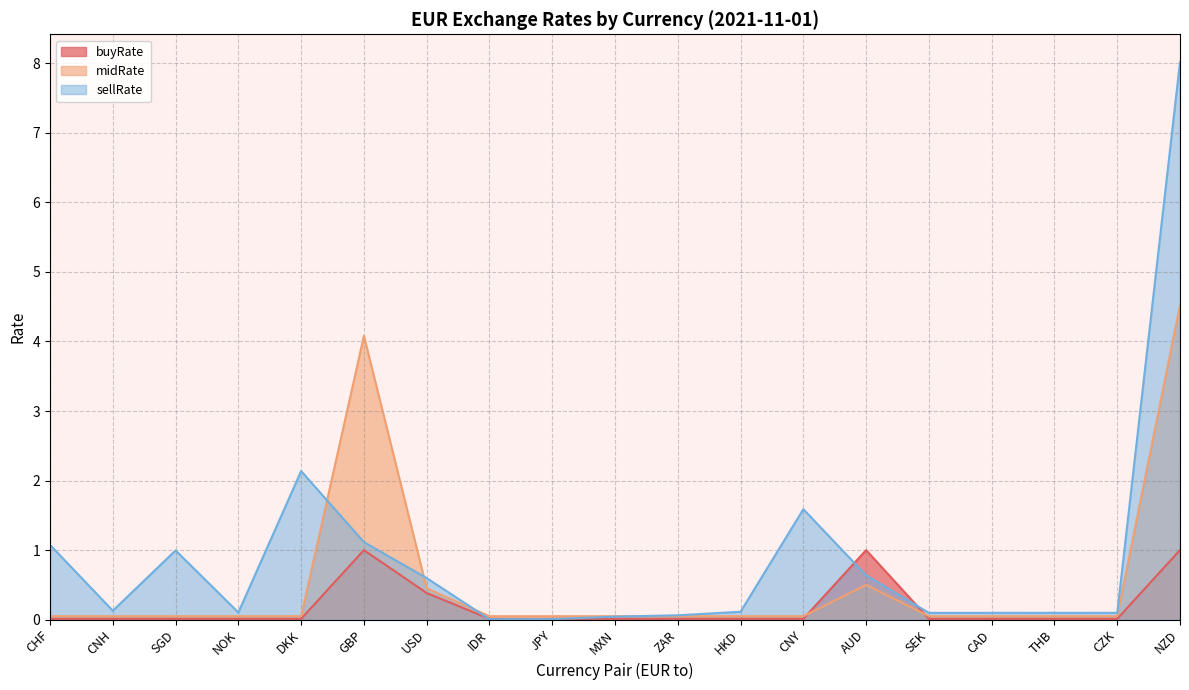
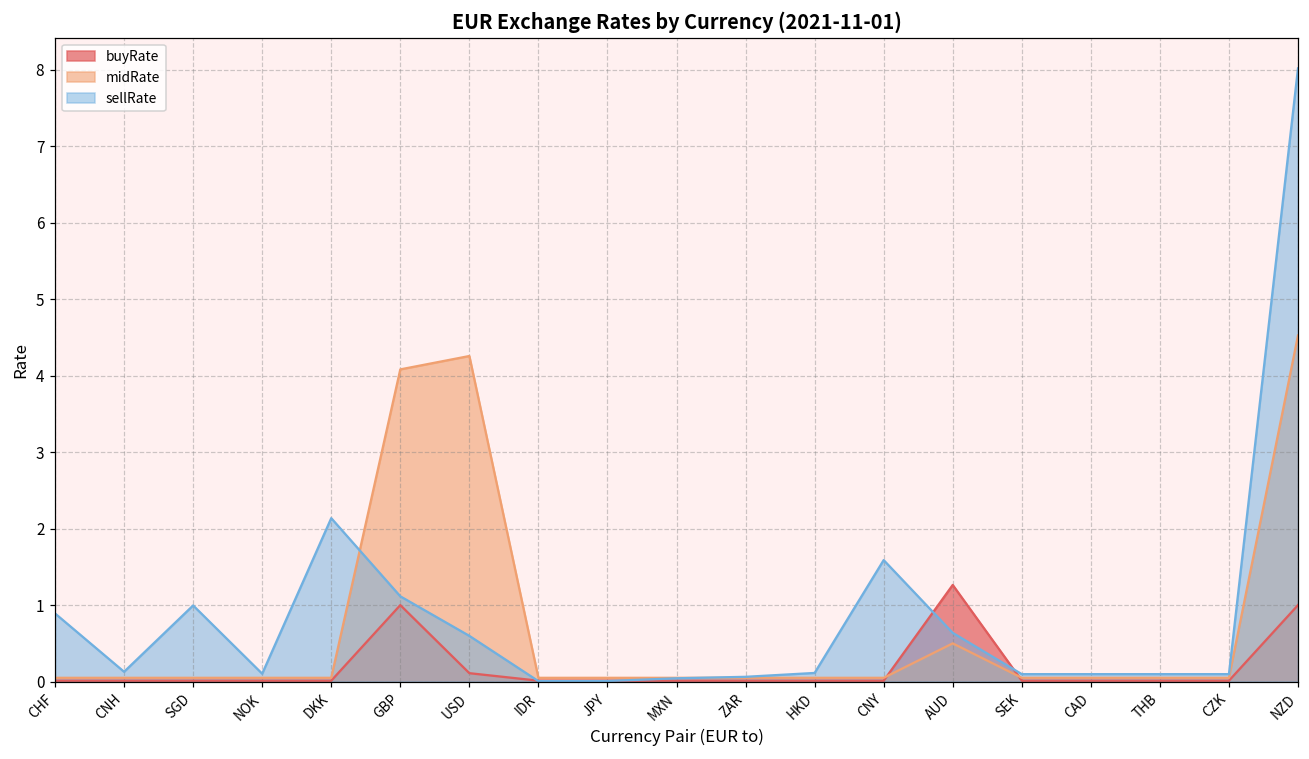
sellRate, CHF: 1.1 -> 0.9
buyRate, USD: 0.4 -> 0.1
midRate, USD: 0.5 -> 4.3
buyRate, AUD: 1.0 -> 1.3
